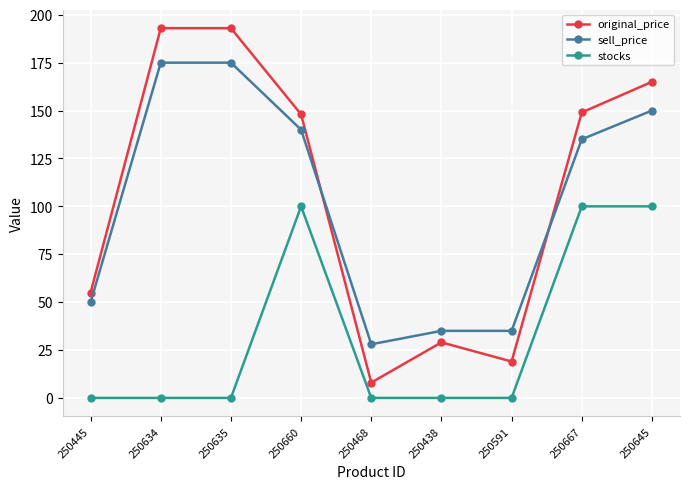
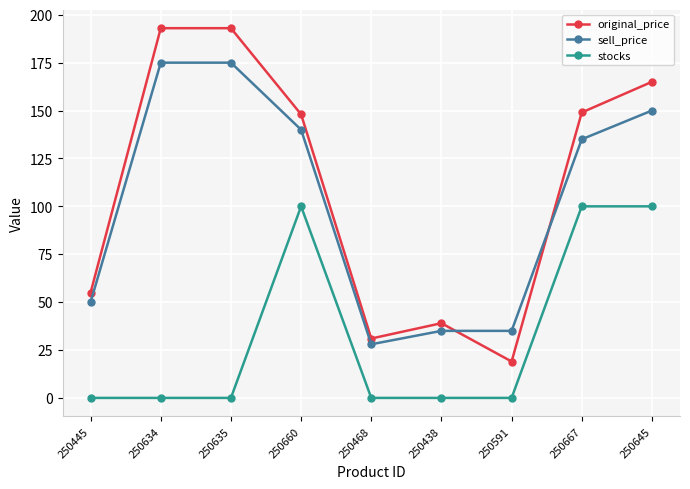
original_price, 250468: 8 -> 31
original_price, 250438: 29 -> 39
